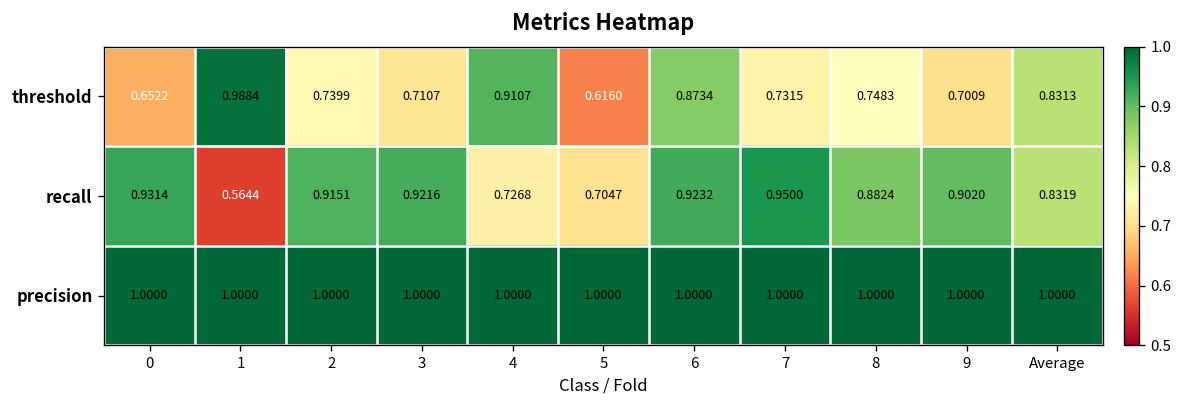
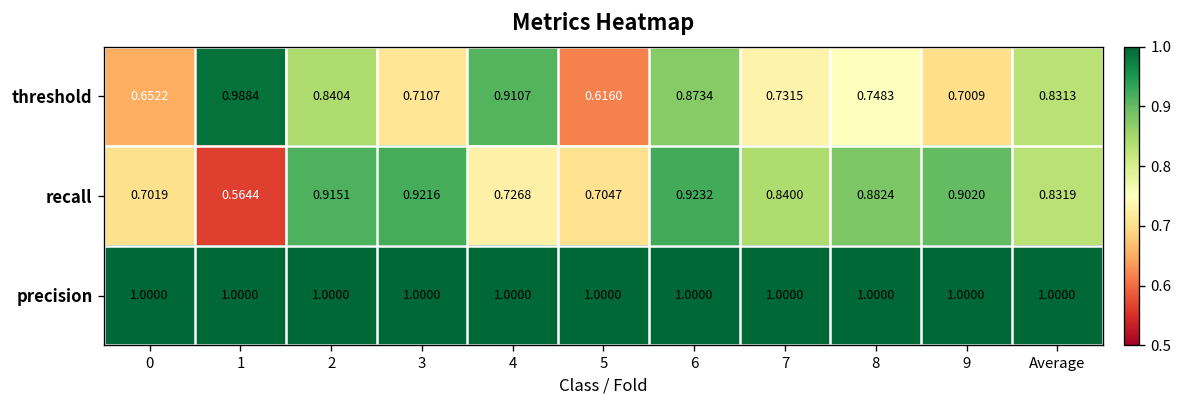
threshold, 2: 0.7399 -> 0.8404
recall, 0: 0.9314 -> 0.7019
recall, 7: 0.9500 -> 0.8400
